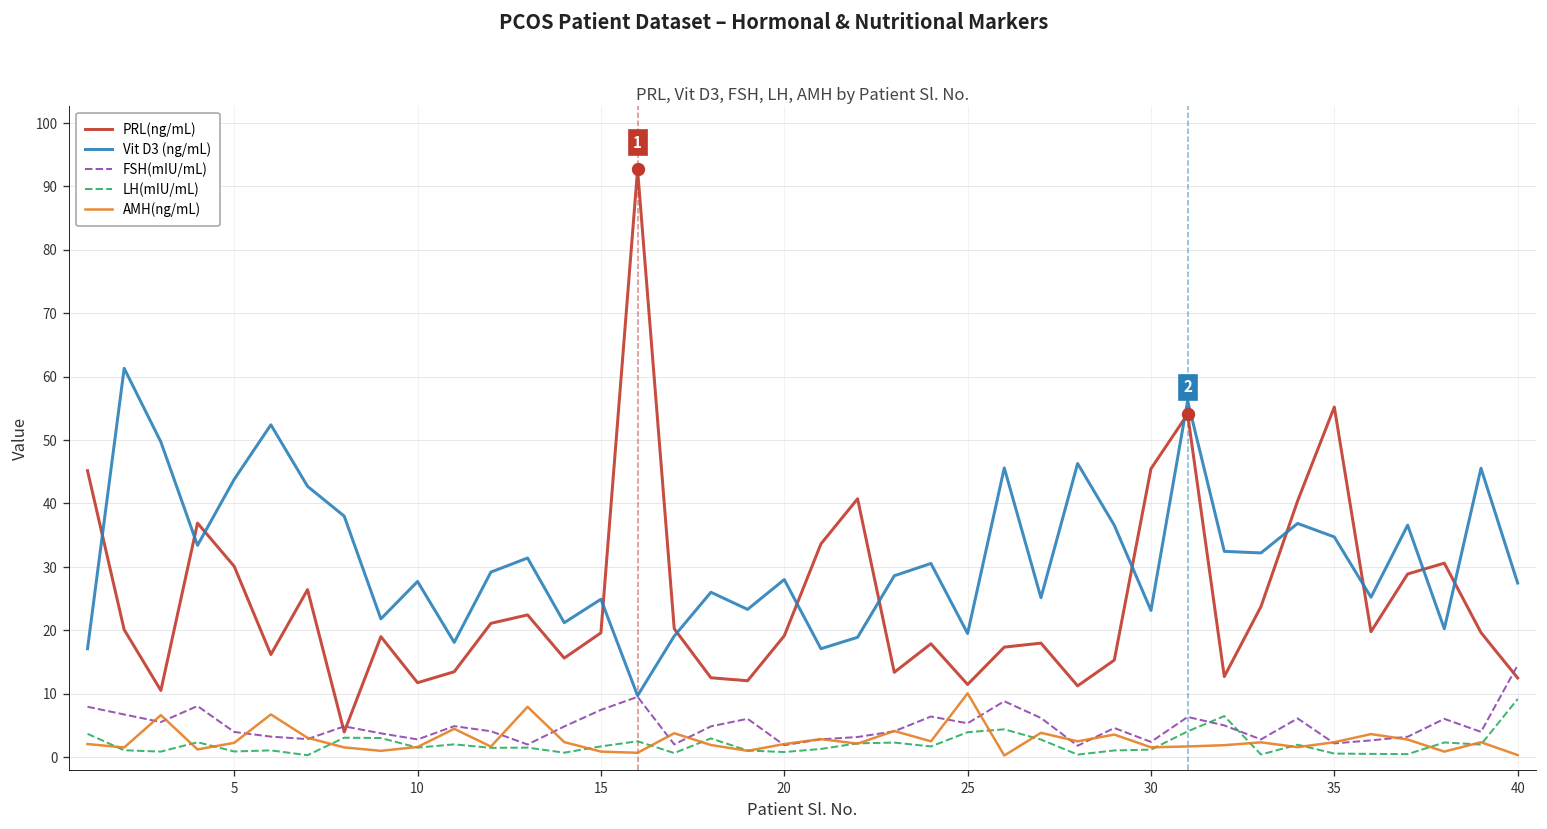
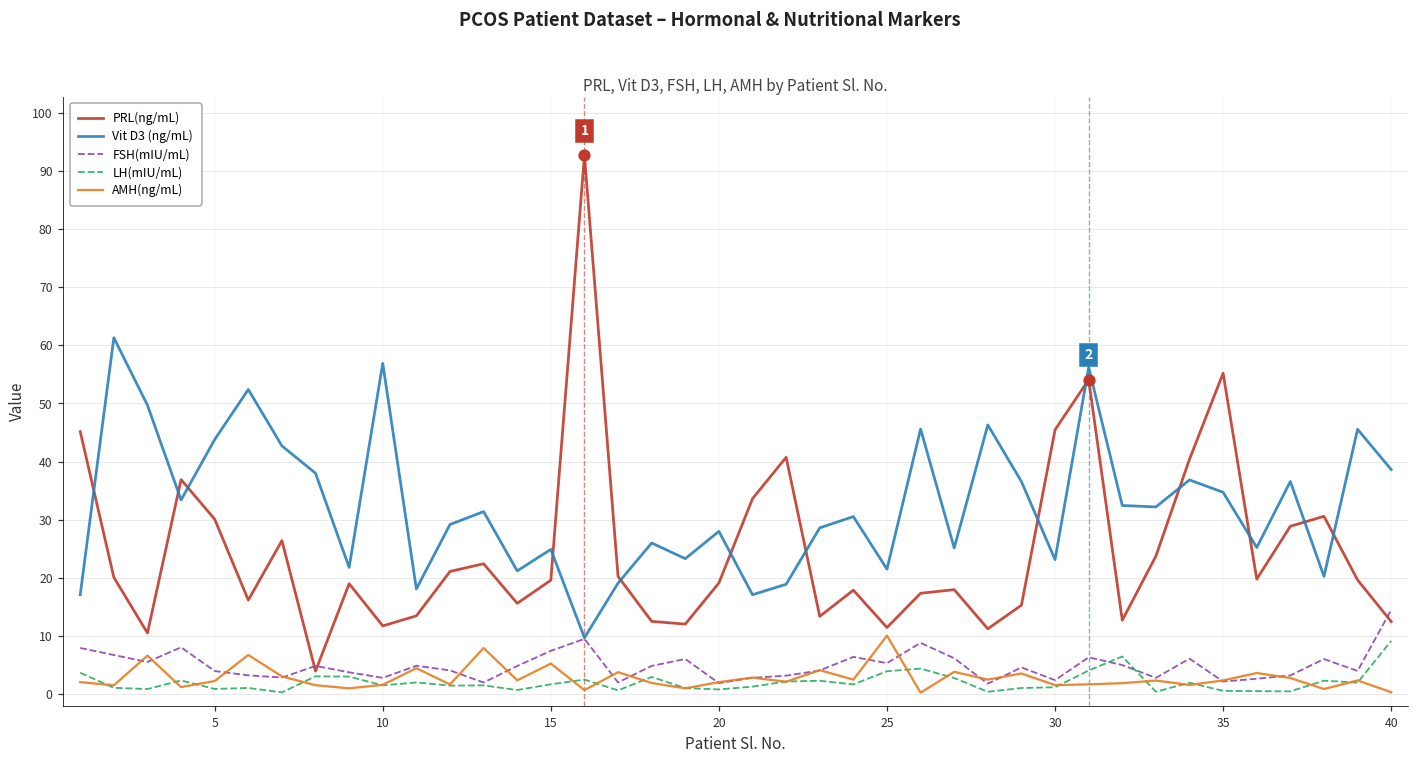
Vit D3 (ng/mL), 10: 28 -> 57
AMH(ng/mL), 15: 1 -> 5
Vit D3 (ng/mL), 25: 20 -> 22
Vit D3 (ng/mL), 40: 27 -> 39
